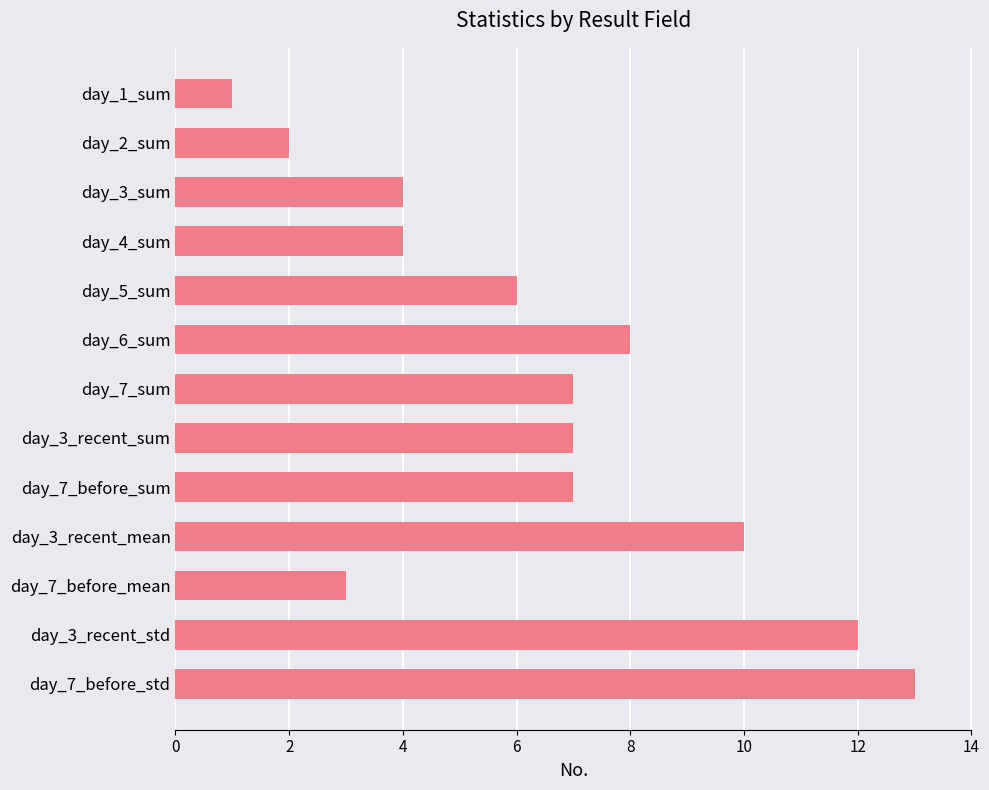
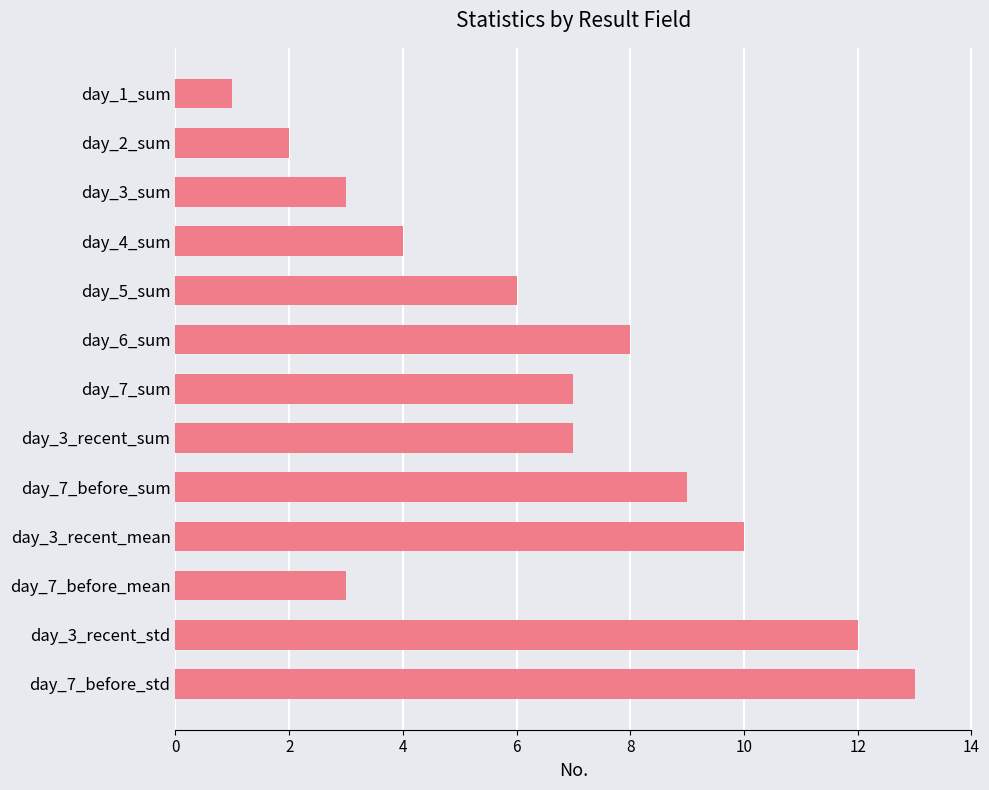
day_3_sum: 4 -> 3
day_7_before_sum: 7 -> 9
